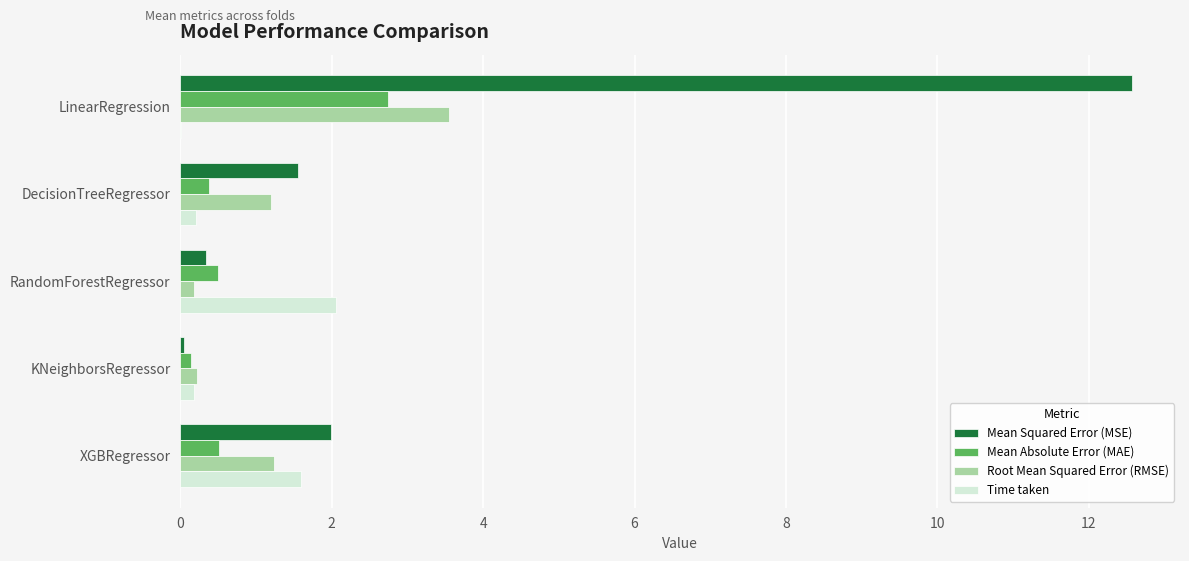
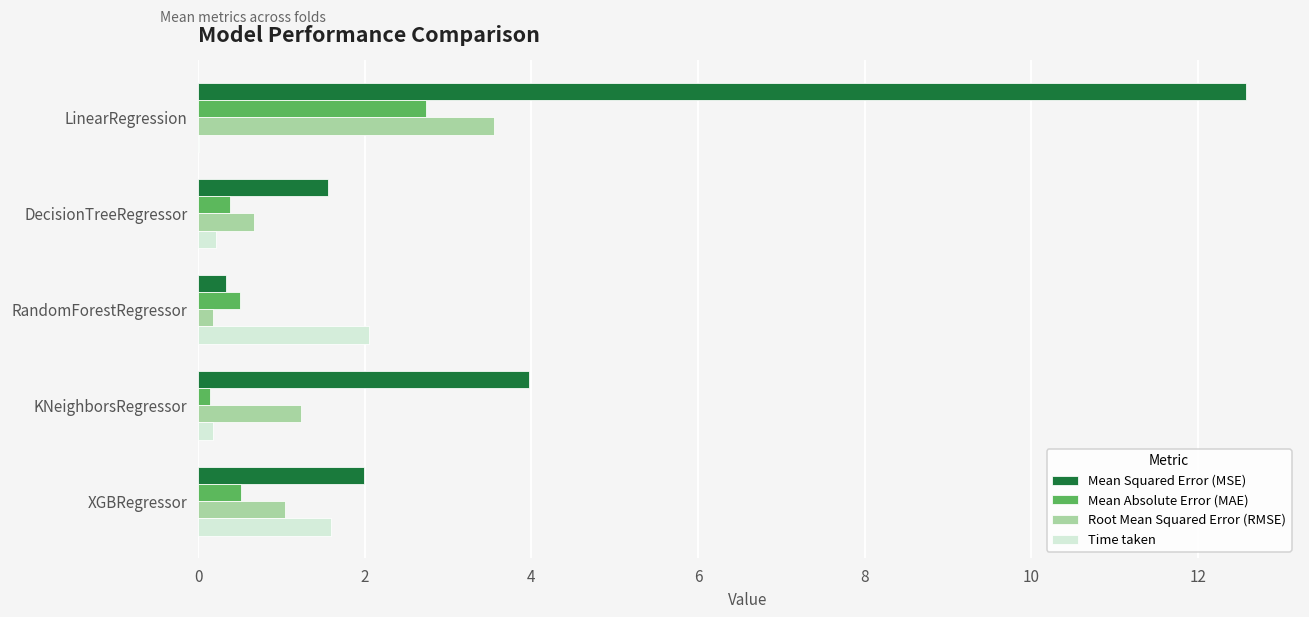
Root Mean Squared Error (RMSE), DecisionTreeRegressor: 1.2 -> 0.7
Mean Squared Error (MSE), KNeighborsRegressor: 0.0 -> 4.0
Root Mean Squared Error (RMSE), KNeighborsRegressor: 0.2 -> 1.2
Root Mean Squared Error (RMSE), XGBRegressor: 1.2 -> 1.0
